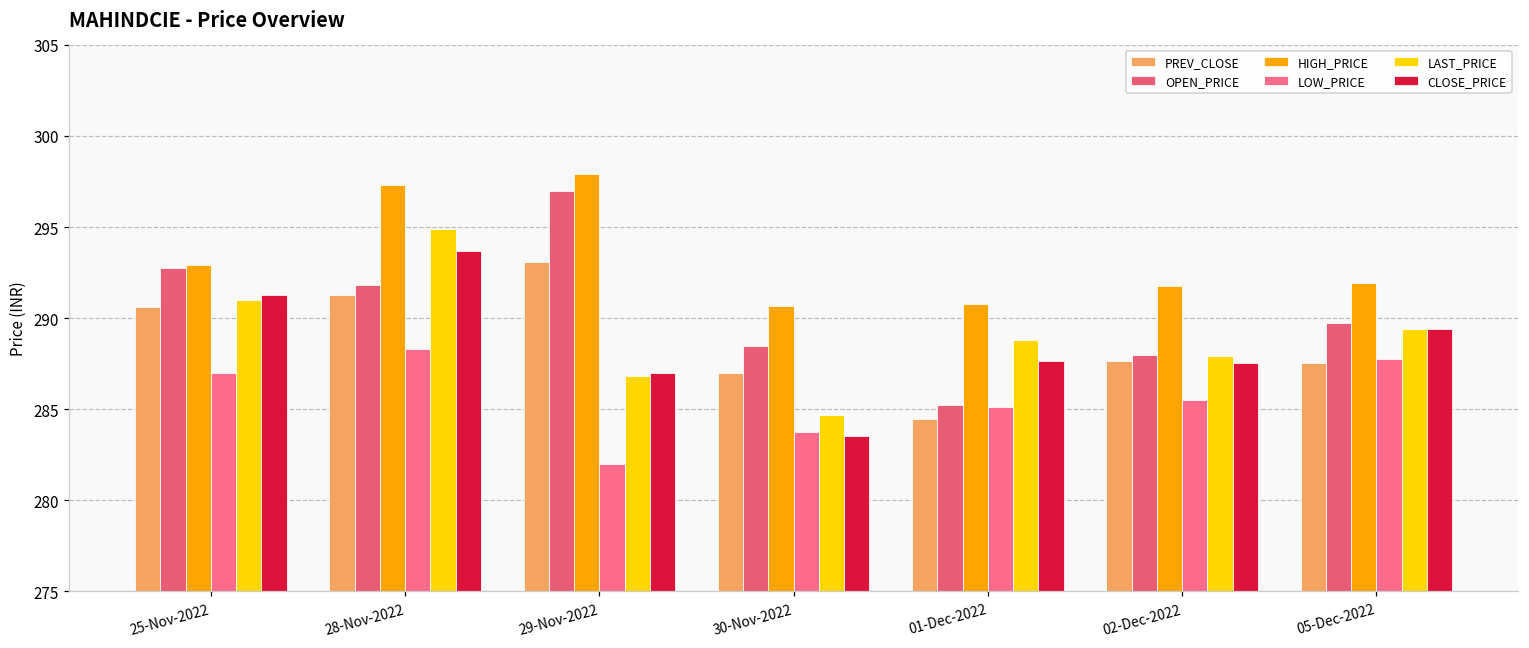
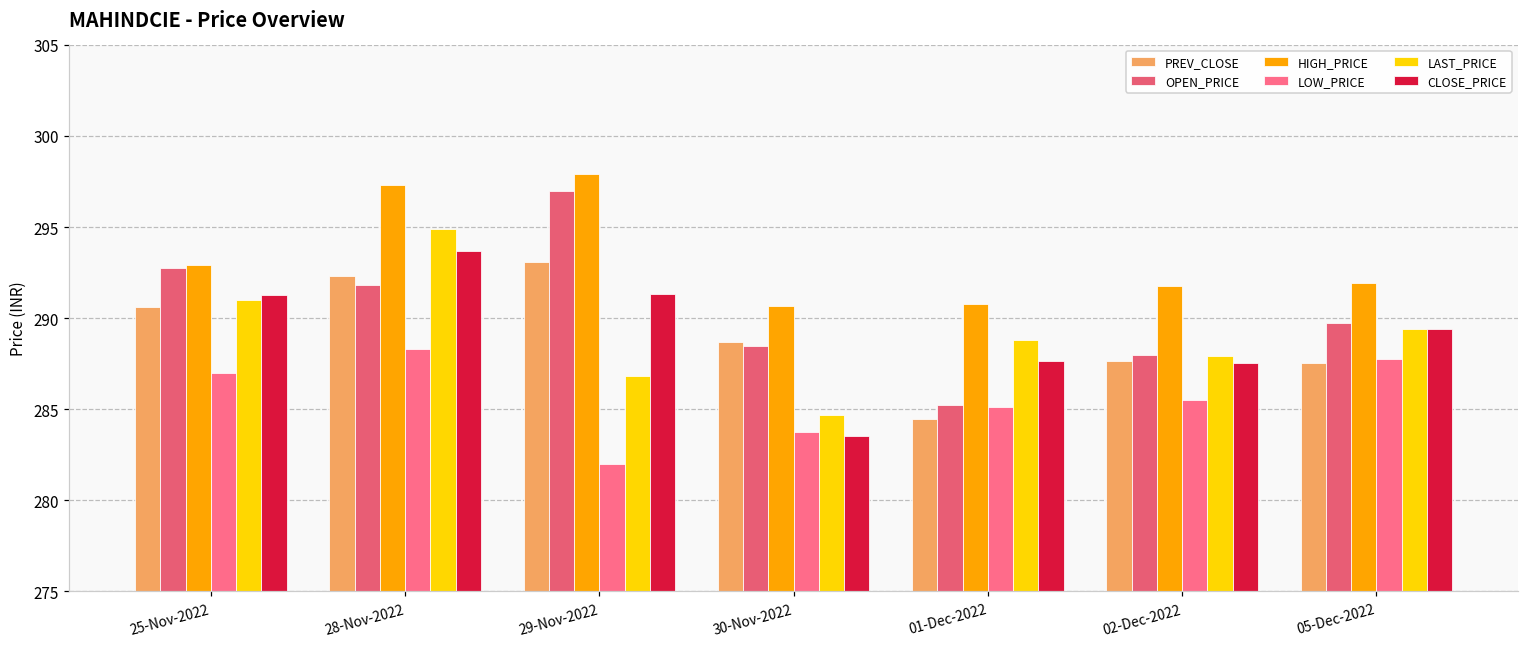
PREV_CLOSE, 28-Nov-2022: 291.3 -> 292.3
CLOSE_PRICE, 29-Nov-2022: 287.0 -> 291.3
PREV_CLOSE, 30-Nov-2022: 287.0 -> 288.7
